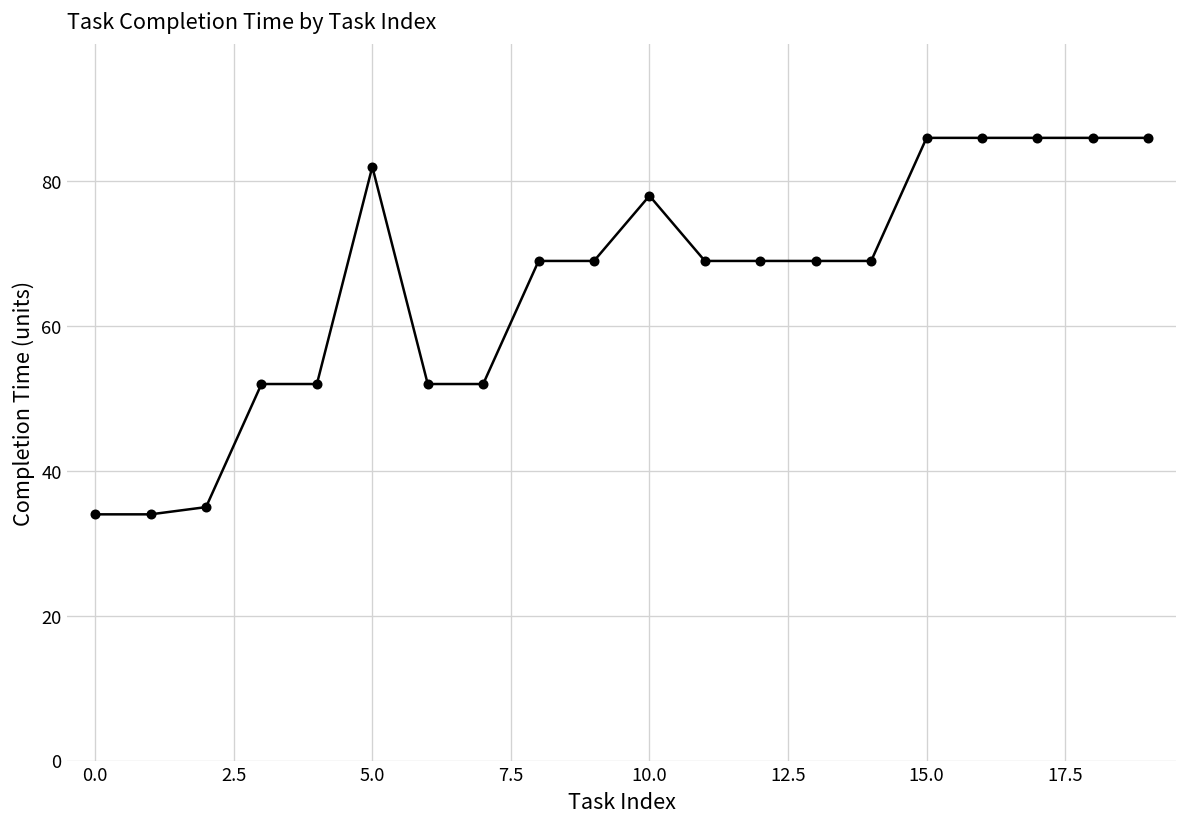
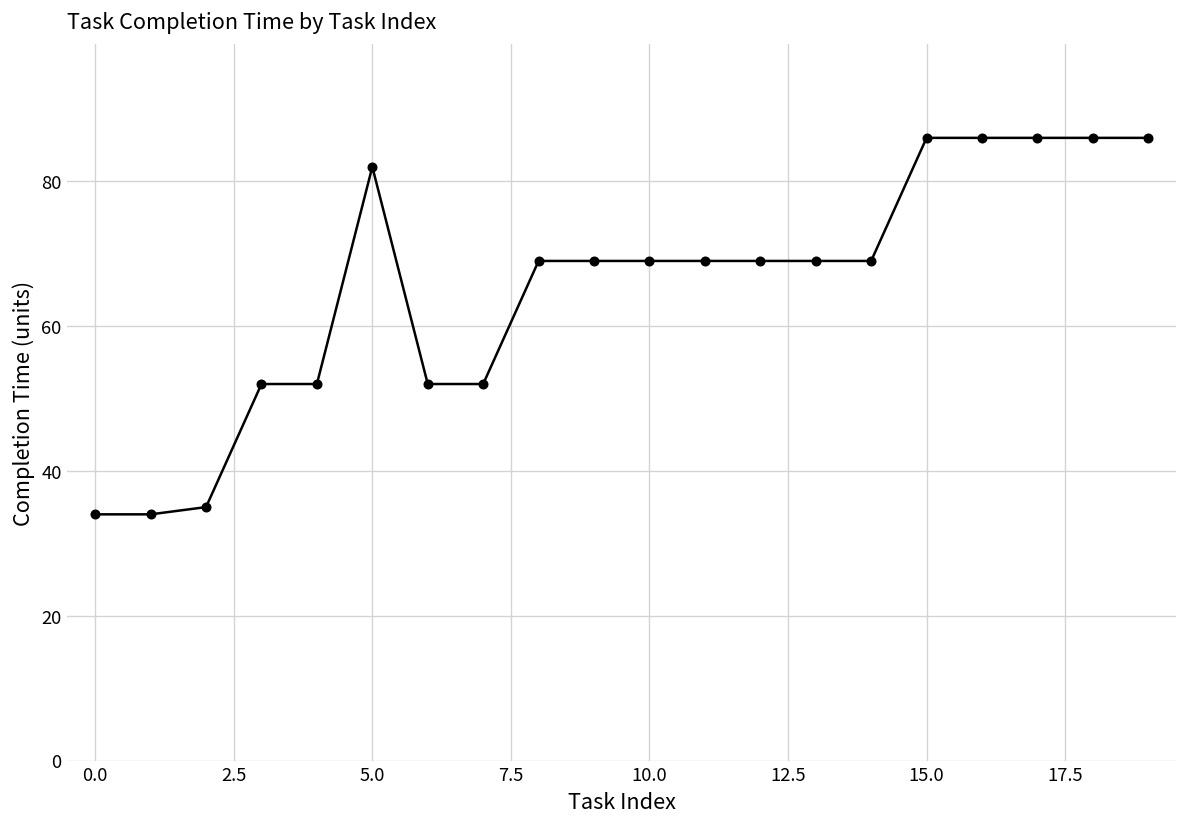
10.0: 78 -> 69
